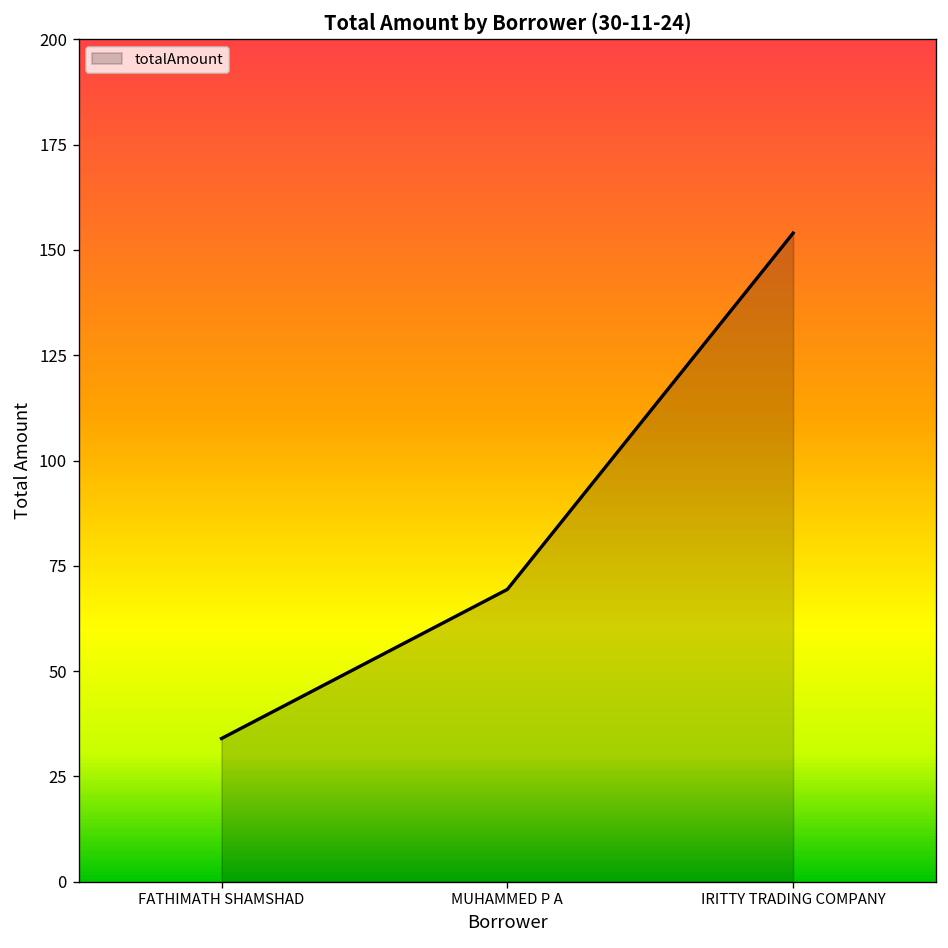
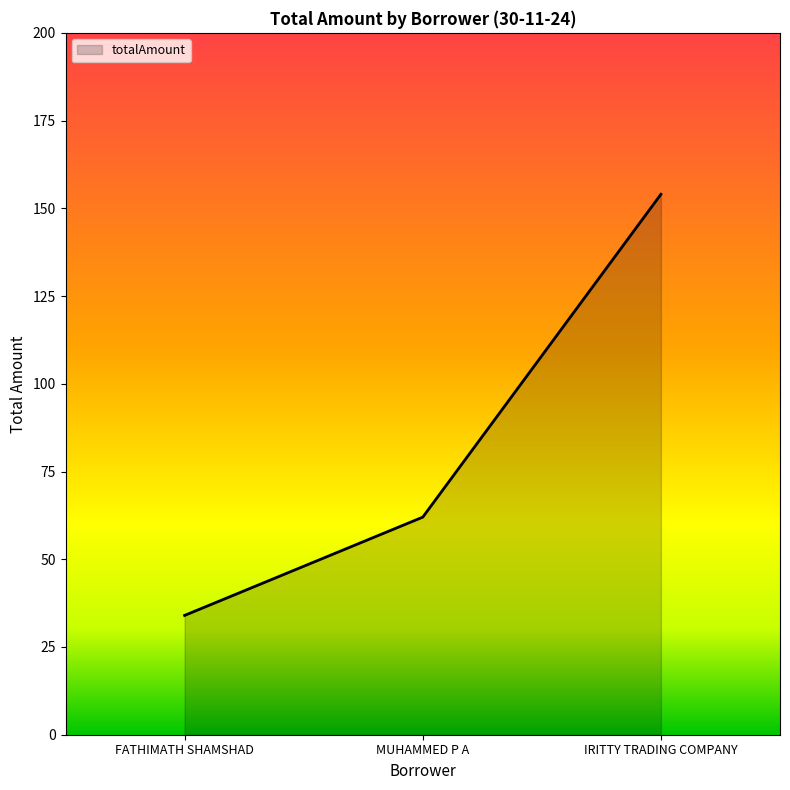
MUHAMMED P A: 69 -> 62
